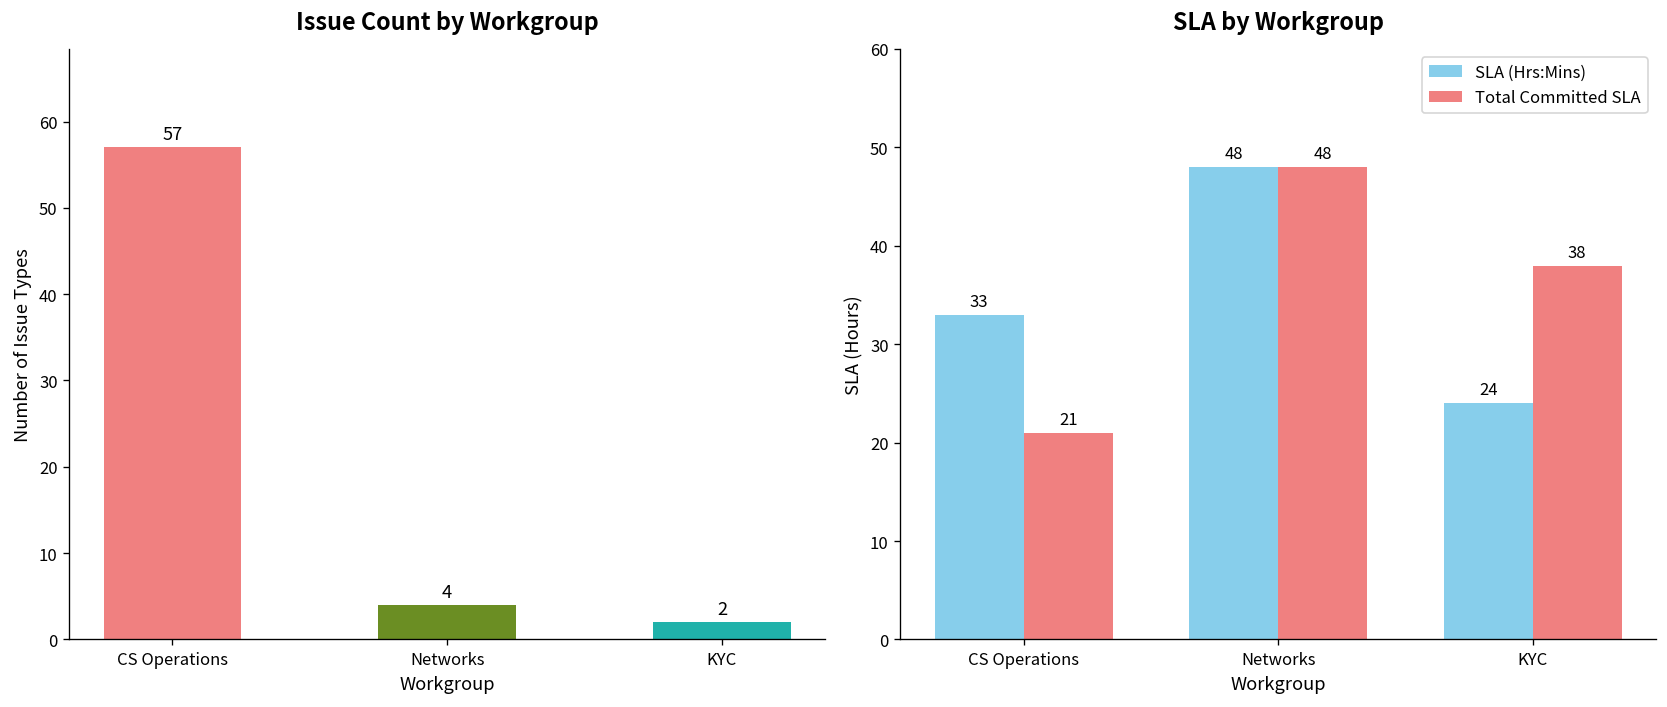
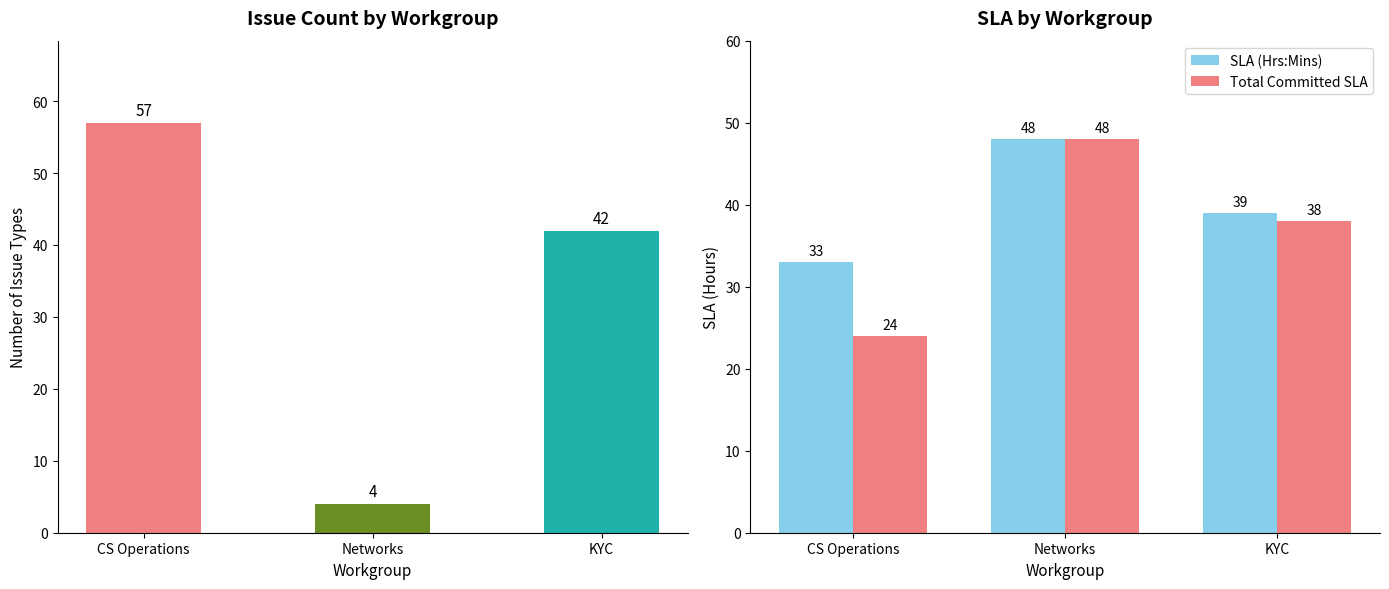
Issue Count by Workgroup, KYC: 2 -> 42
SLA by Workgroup, Total Committed SLA, CS Operations: 21 -> 24
SLA by Workgroup, SLA (Hrs:Mins), KYC: 24 -> 39
